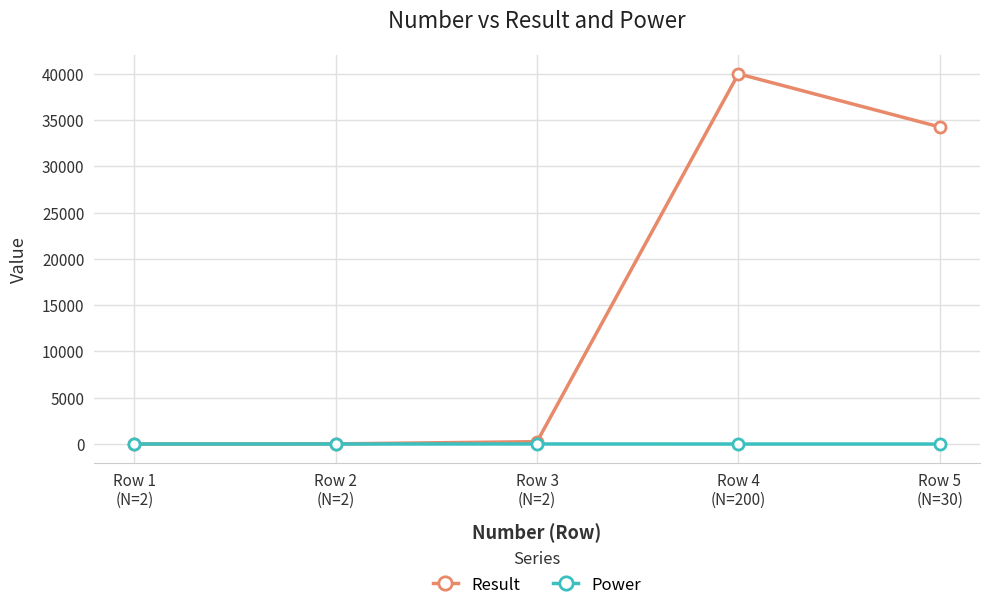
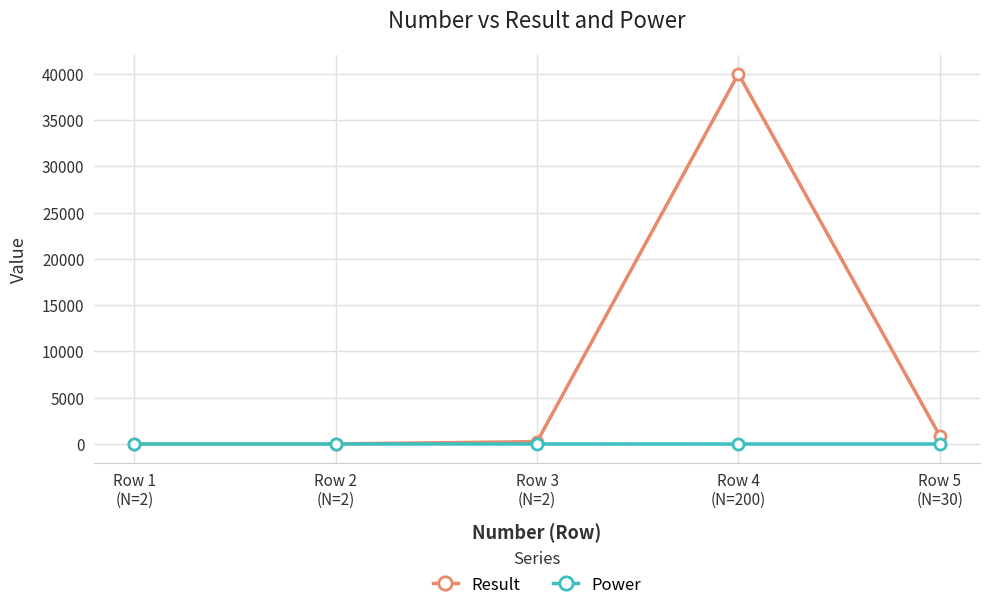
Result, Row 5 (N=30): 34000 -> 1000
